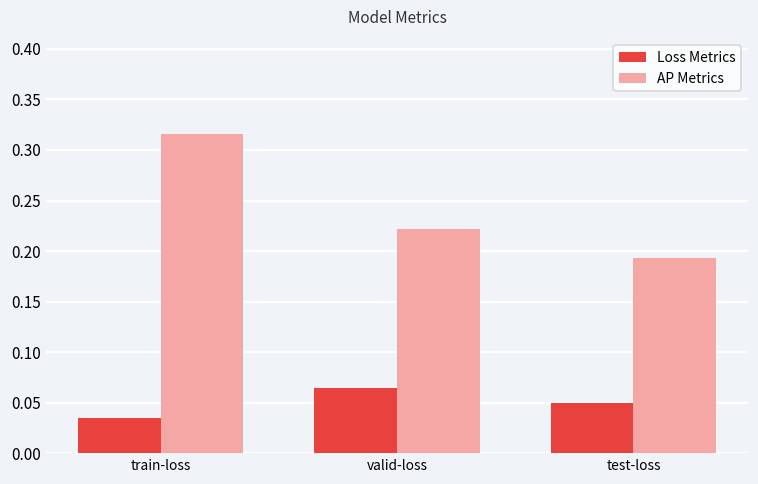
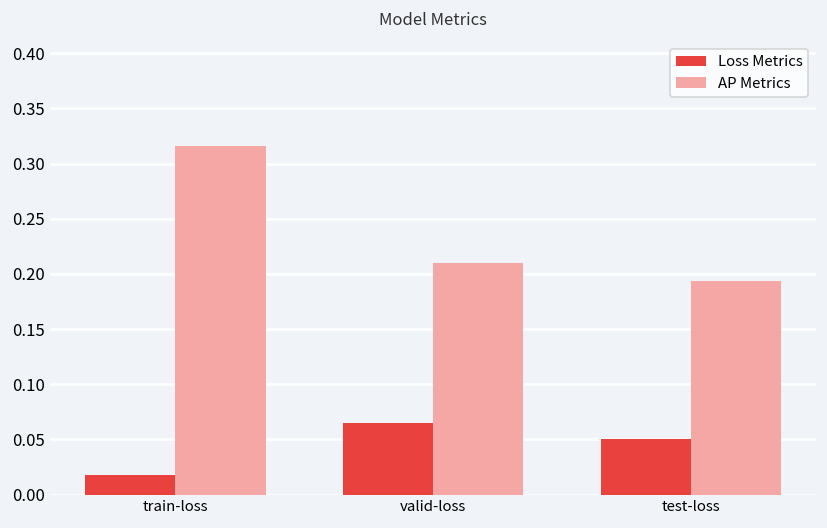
Loss Metrics, train-loss: 0.04 -> 0.02
AP Metrics, valid-loss: 0.22 -> 0.21
